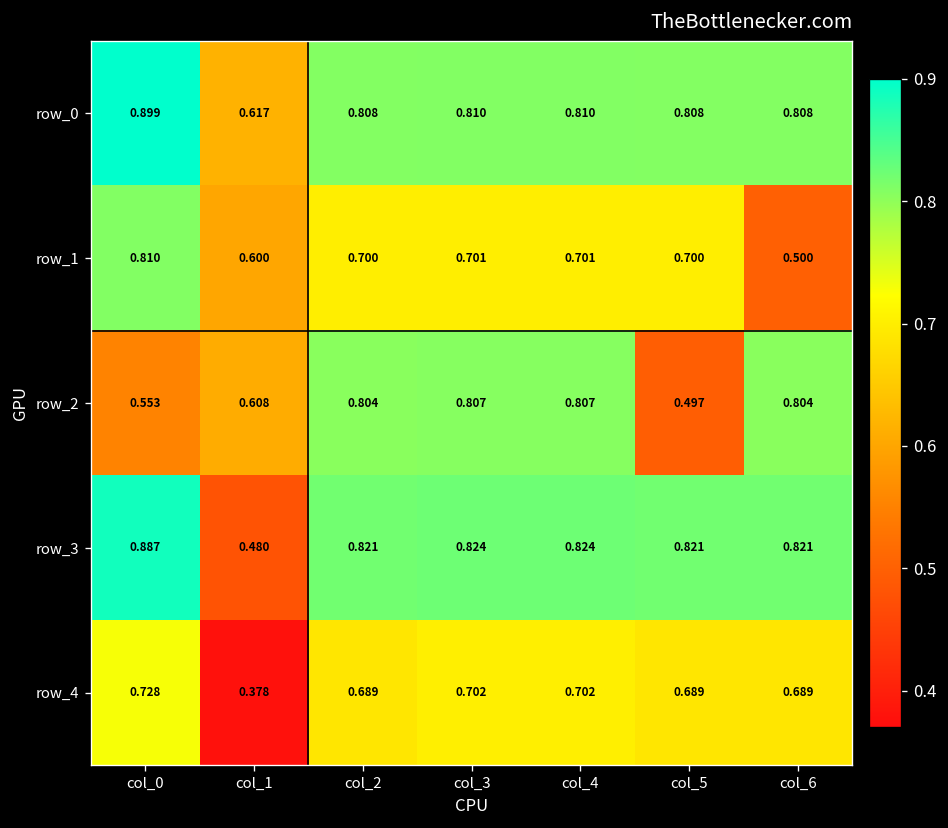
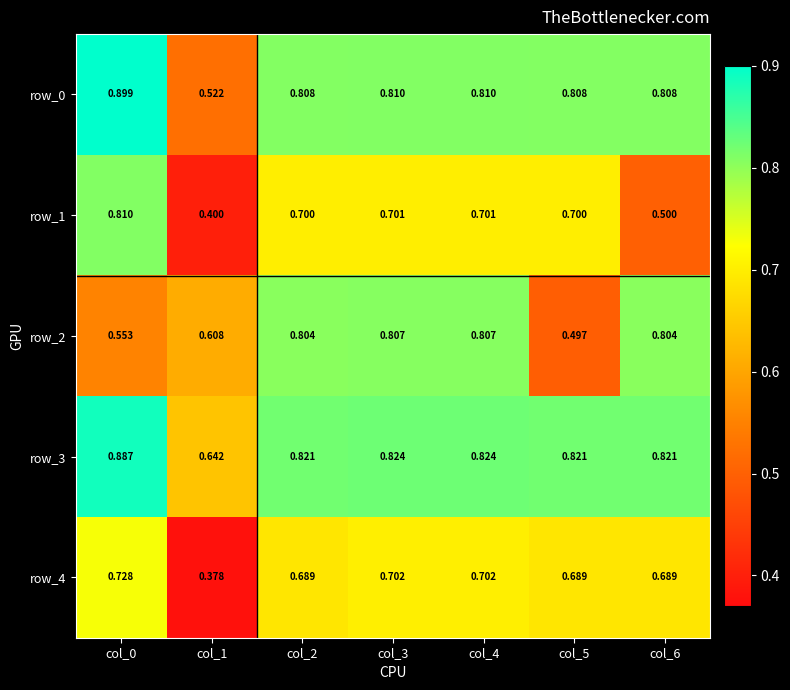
row_0, col_1: 0.617 -> 0.522
row_1, col_1: 0.600 -> 0.400
row_3, col_1: 0.480 -> 0.642
